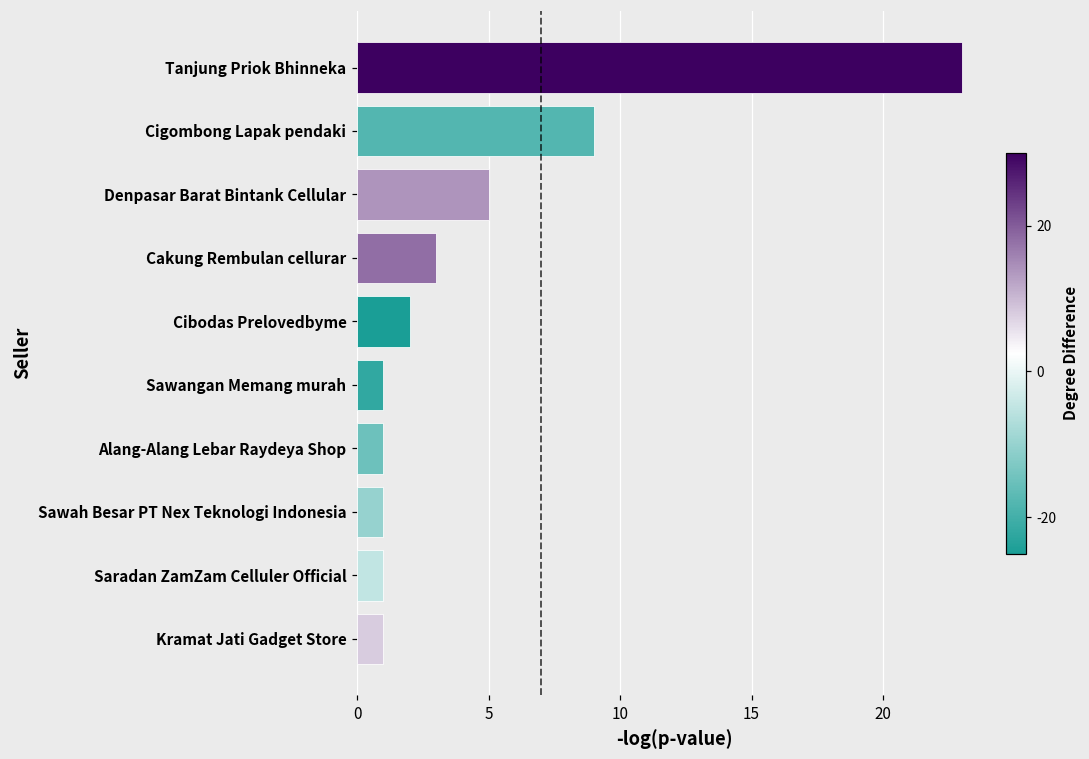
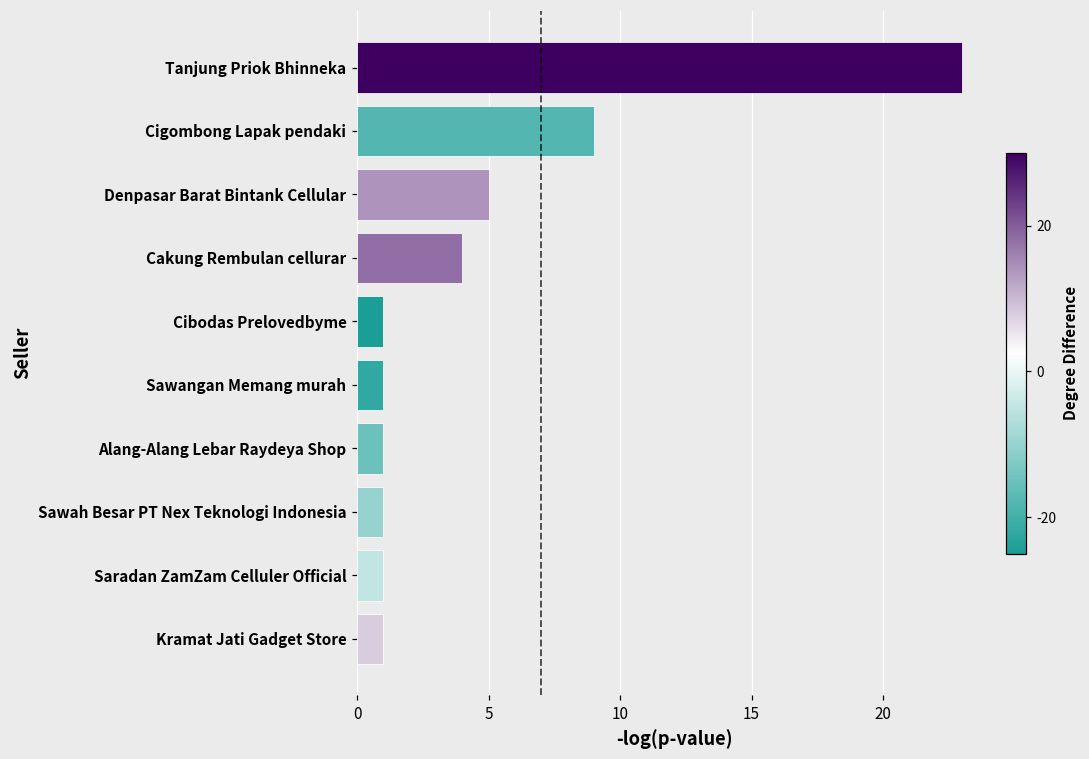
Cakung Rembulan cellurar: 3 -> 4
Cibodas Prelovedbyme: 2 -> 1
